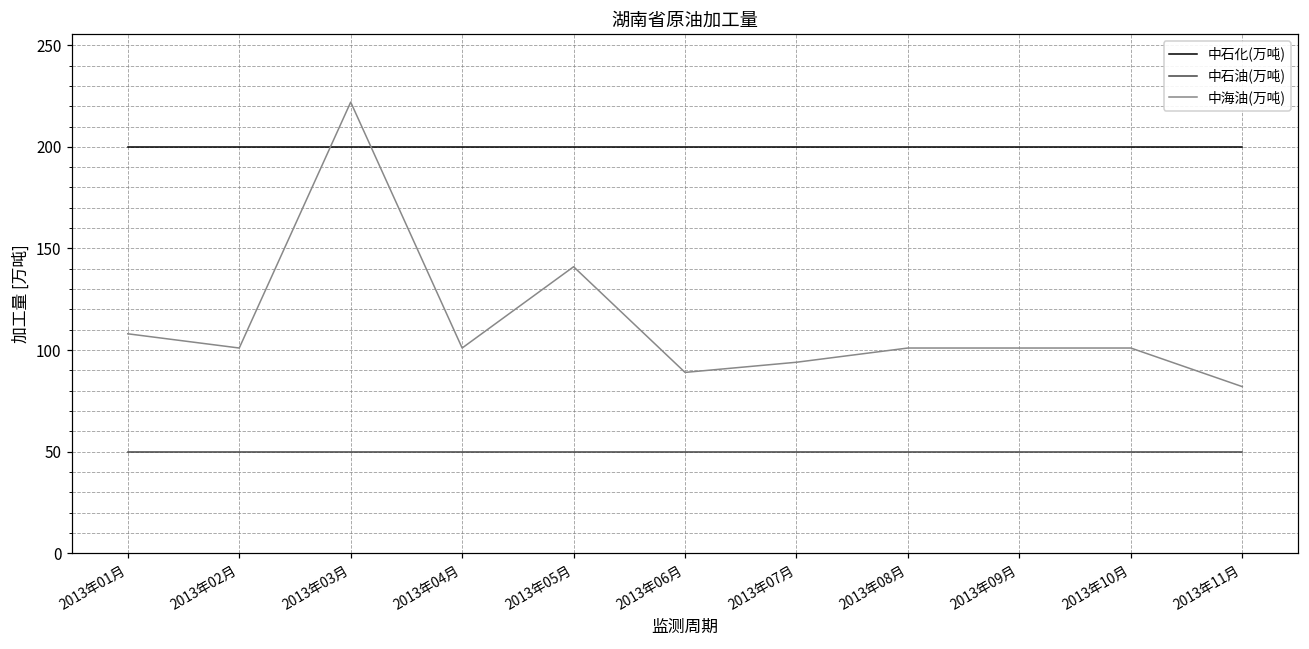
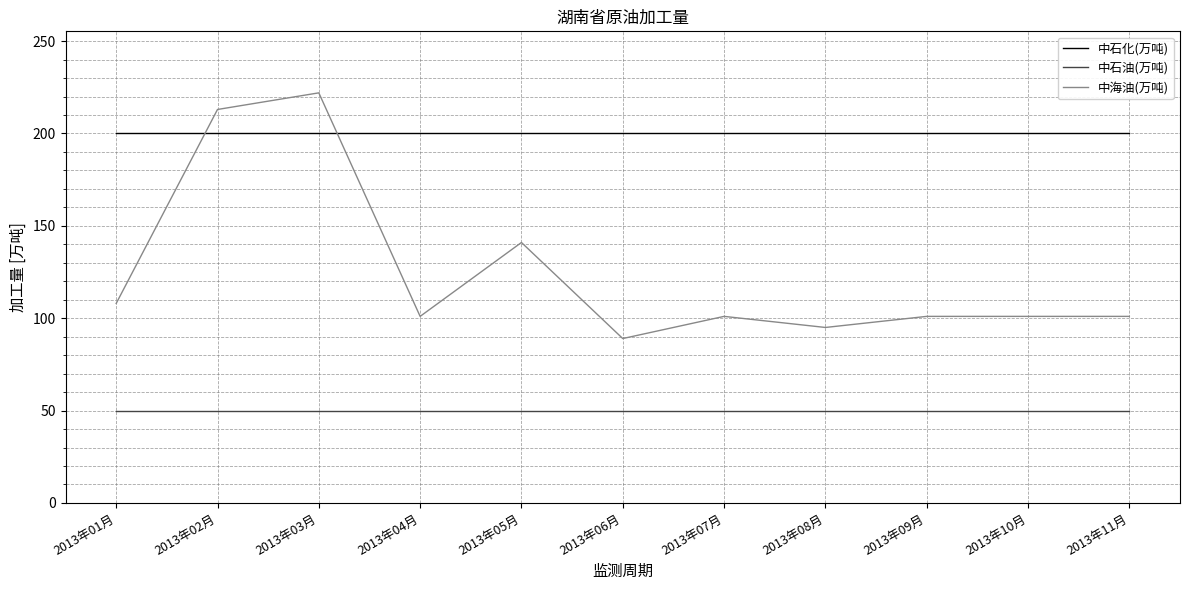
中海油(万吨), 2013年02月: 101 -> 213
中海油(万吨), 2013年07月: 94 -> 101
中海油(万吨), 2013年08月: 101 -> 95
中海油(万吨), 2013年11月: 82 -> 101
